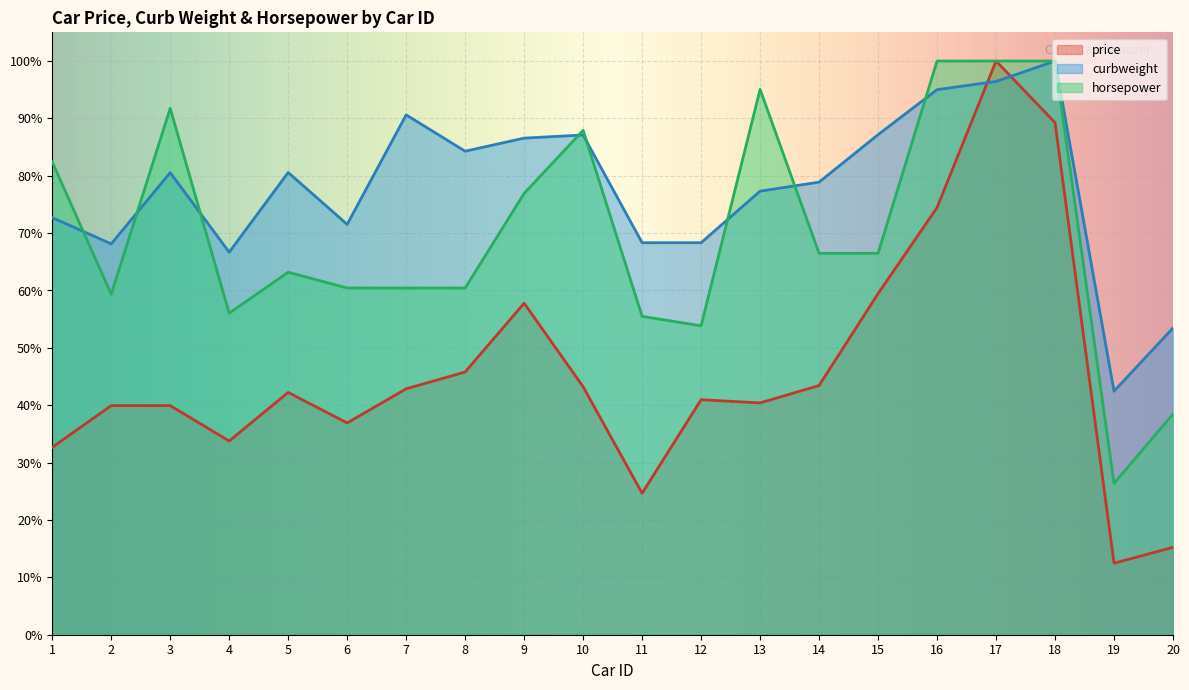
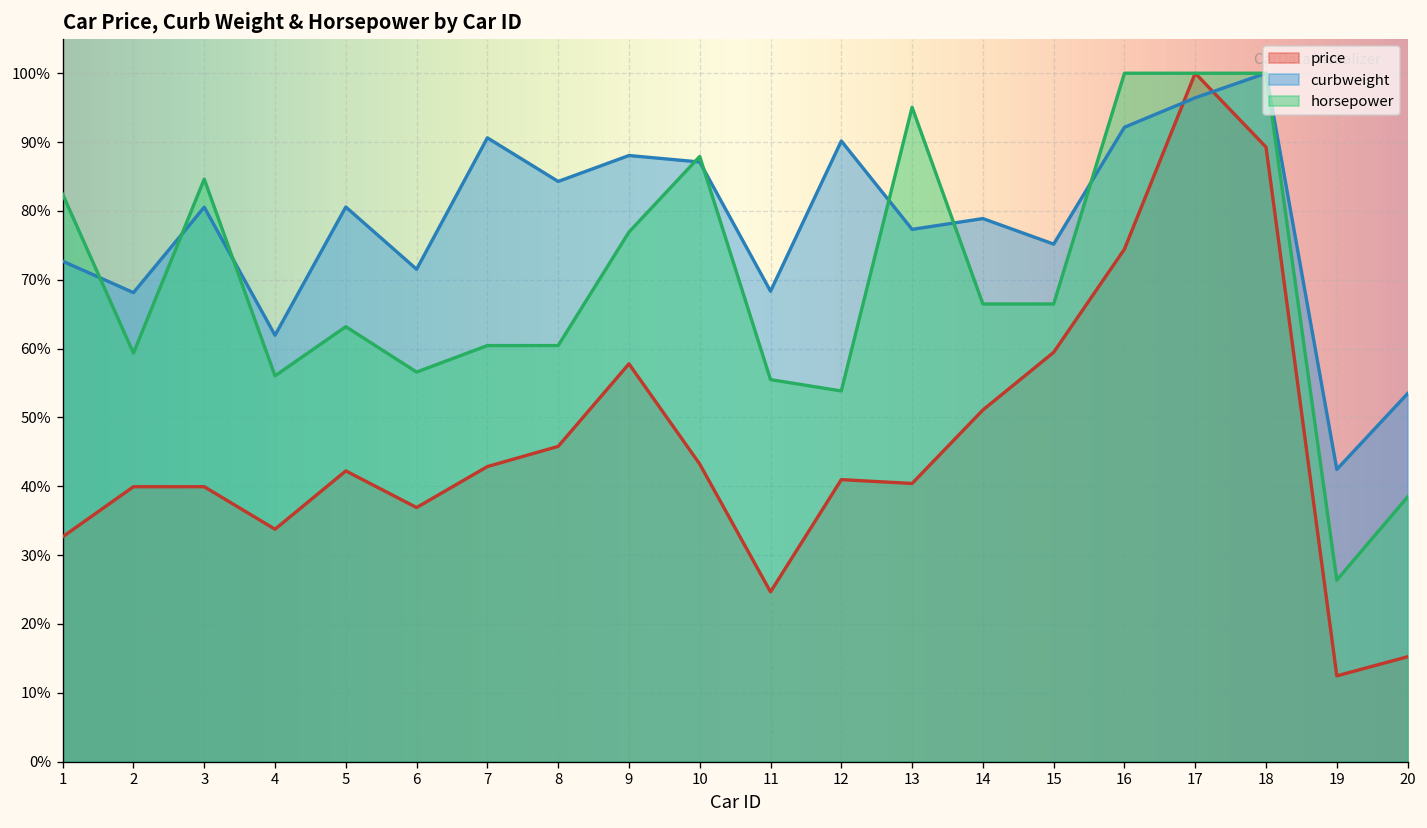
horsepower, 3: 92% -> 85%
curbweight, 4: 67% -> 62%
horsepower, 6: 60% -> 57%
curbweight, 9: 87% -> 88%
curbweight, 12: 68% -> 90%
price, 14: 43% -> 51%
curbweight, 15: 87% -> 75%
curbweight, 16: 95% -> 92%
